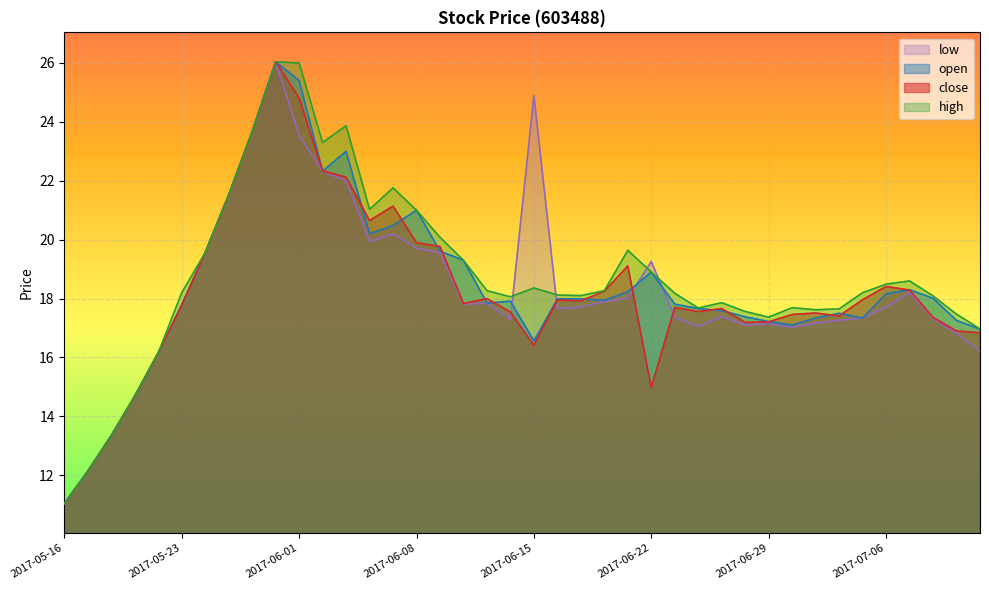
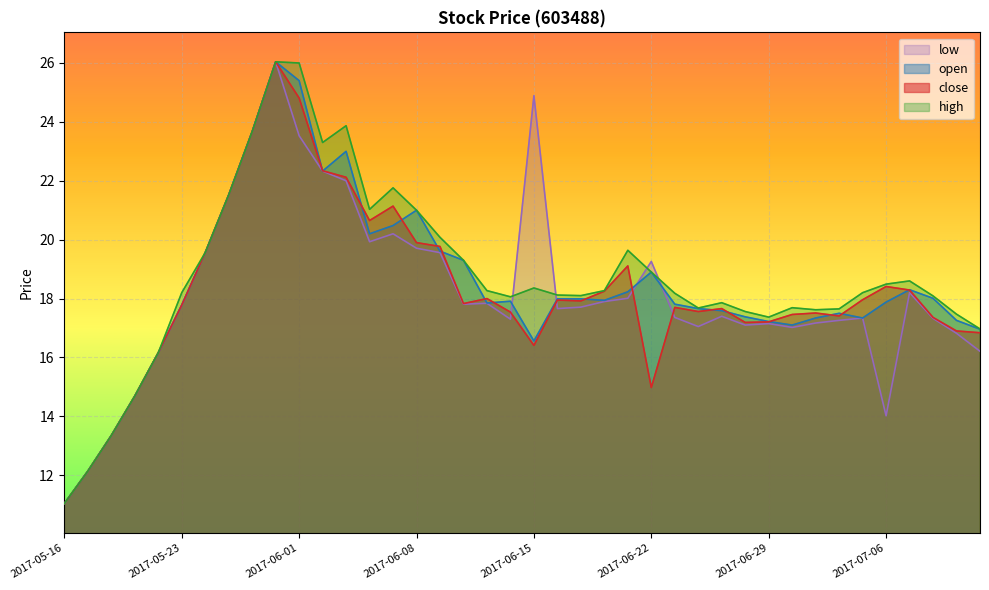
low, 2017-07-06: 17.7 -> 14.0
open, 2017-07-06: 18.2 -> 17.9
